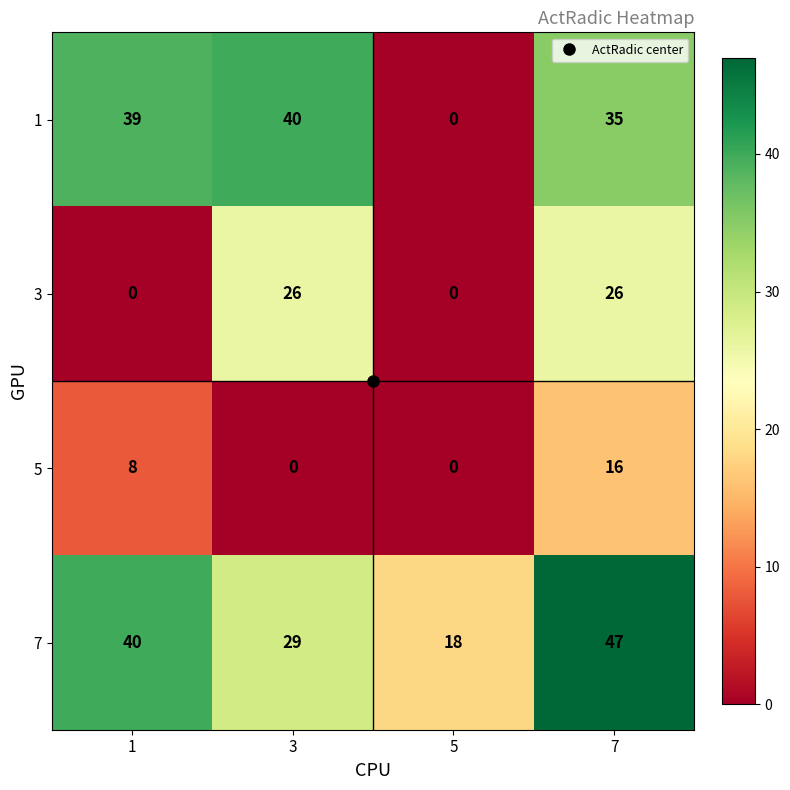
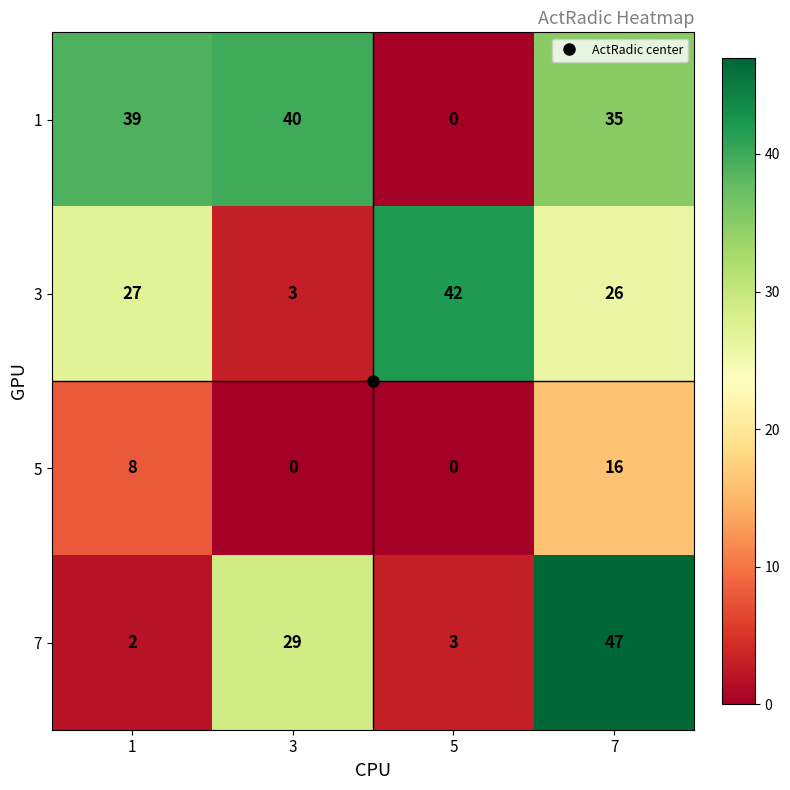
3, 1: 0 -> 27
3, 3: 26 -> 3
3, 5: 0 -> 42
7, 1: 40 -> 2
7, 5: 18 -> 3
